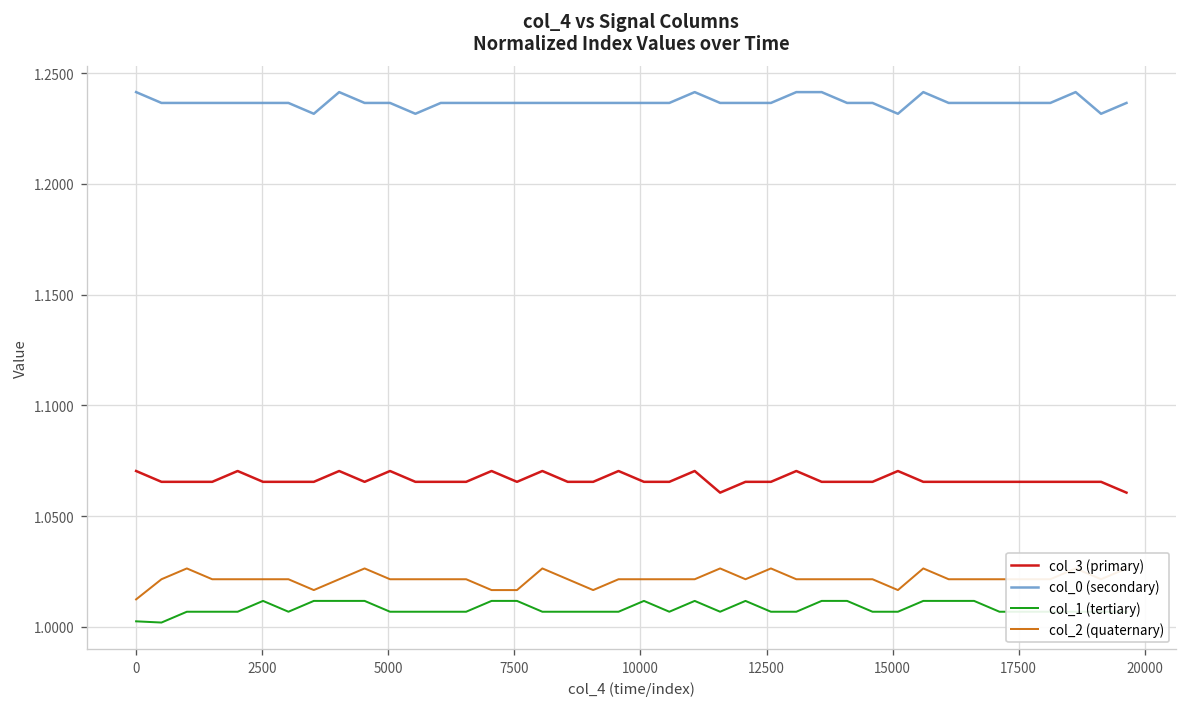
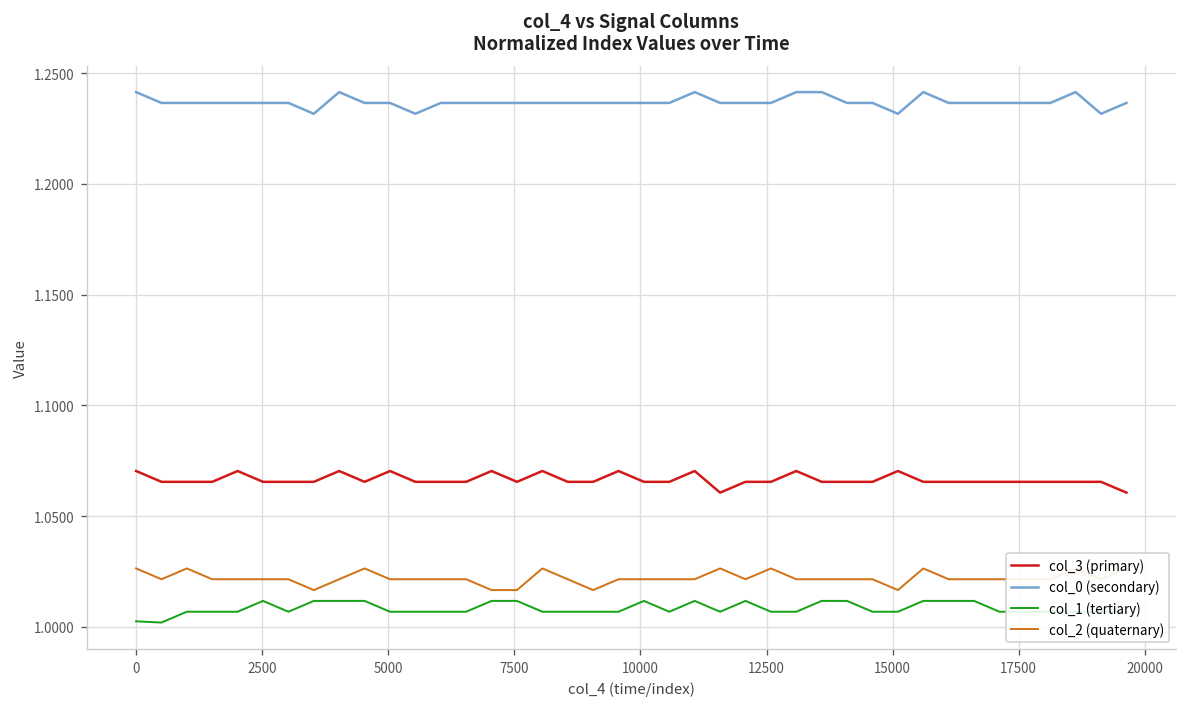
col_2 (quaternary), 0: 1.012 -> 1.026
